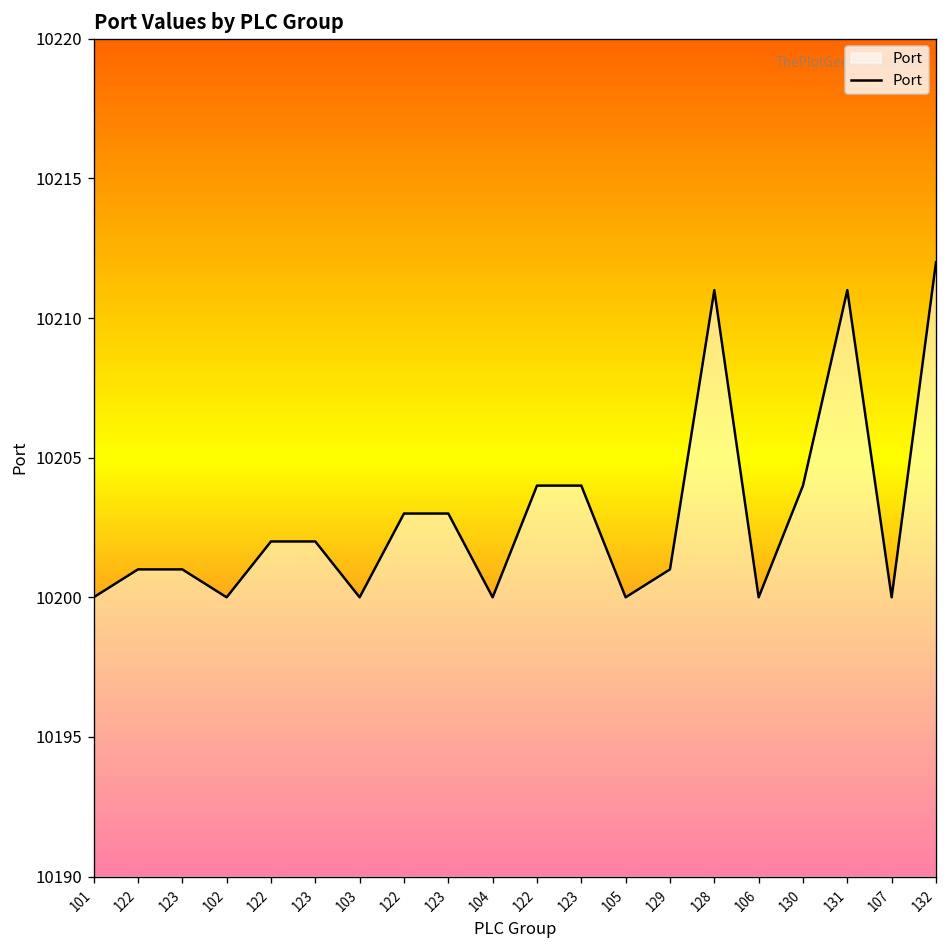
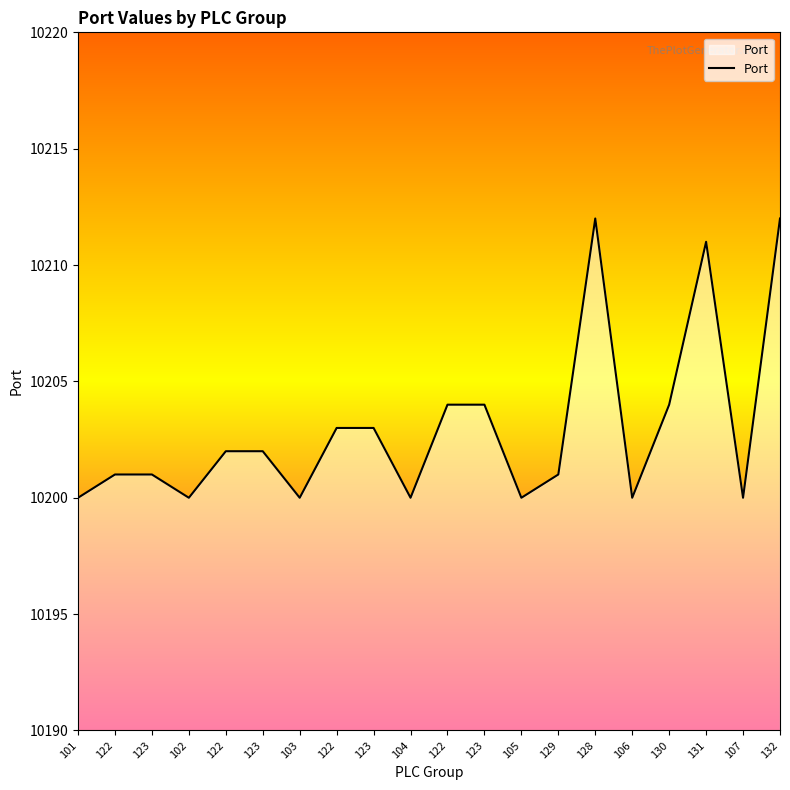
128: 10211 -> 10212
